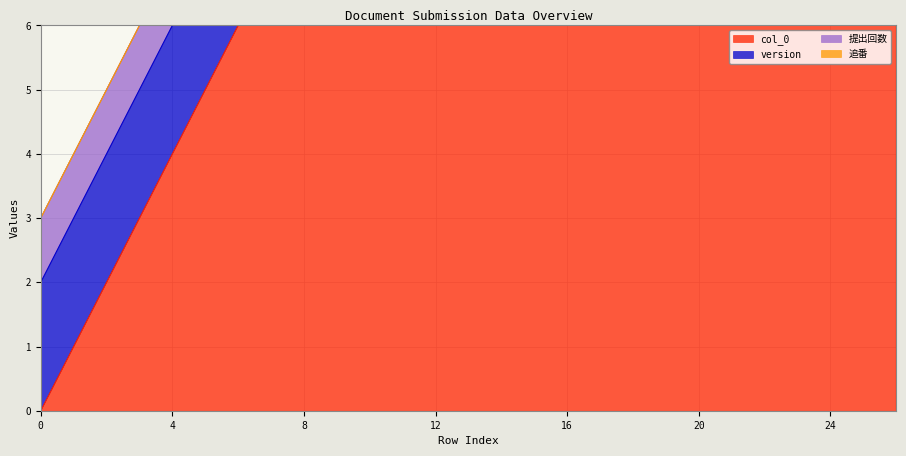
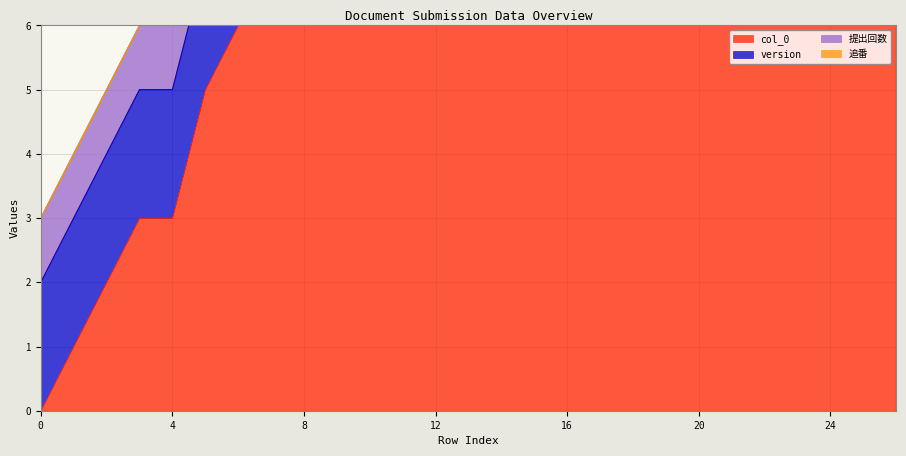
col_0, 4: 4 -> 3
